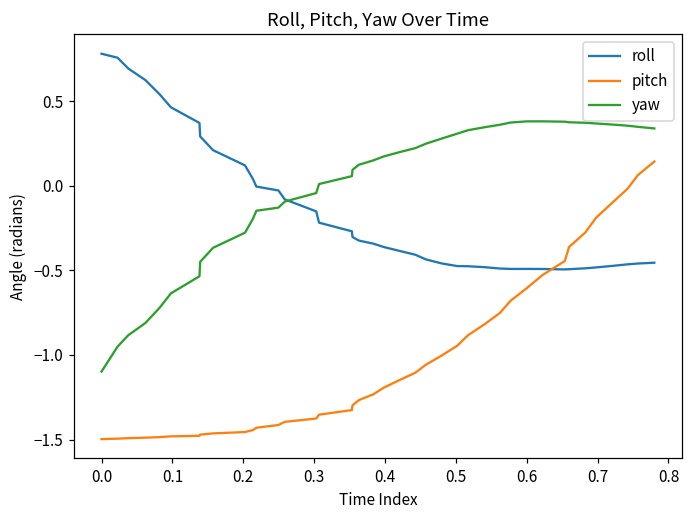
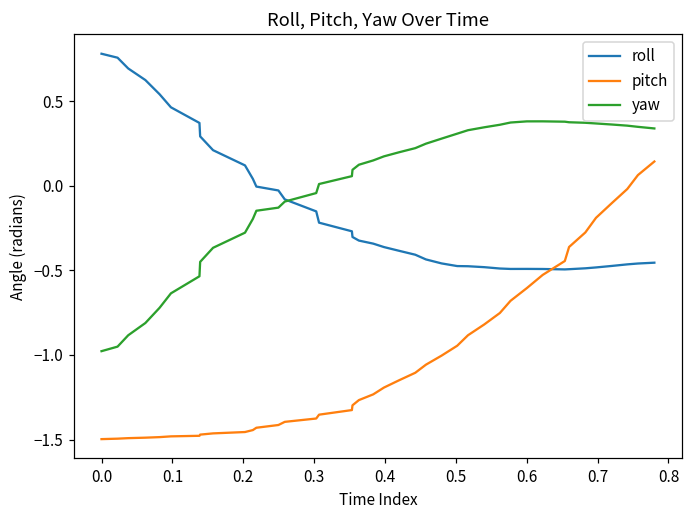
yaw, 0.0: -1.10 -> -0.98
